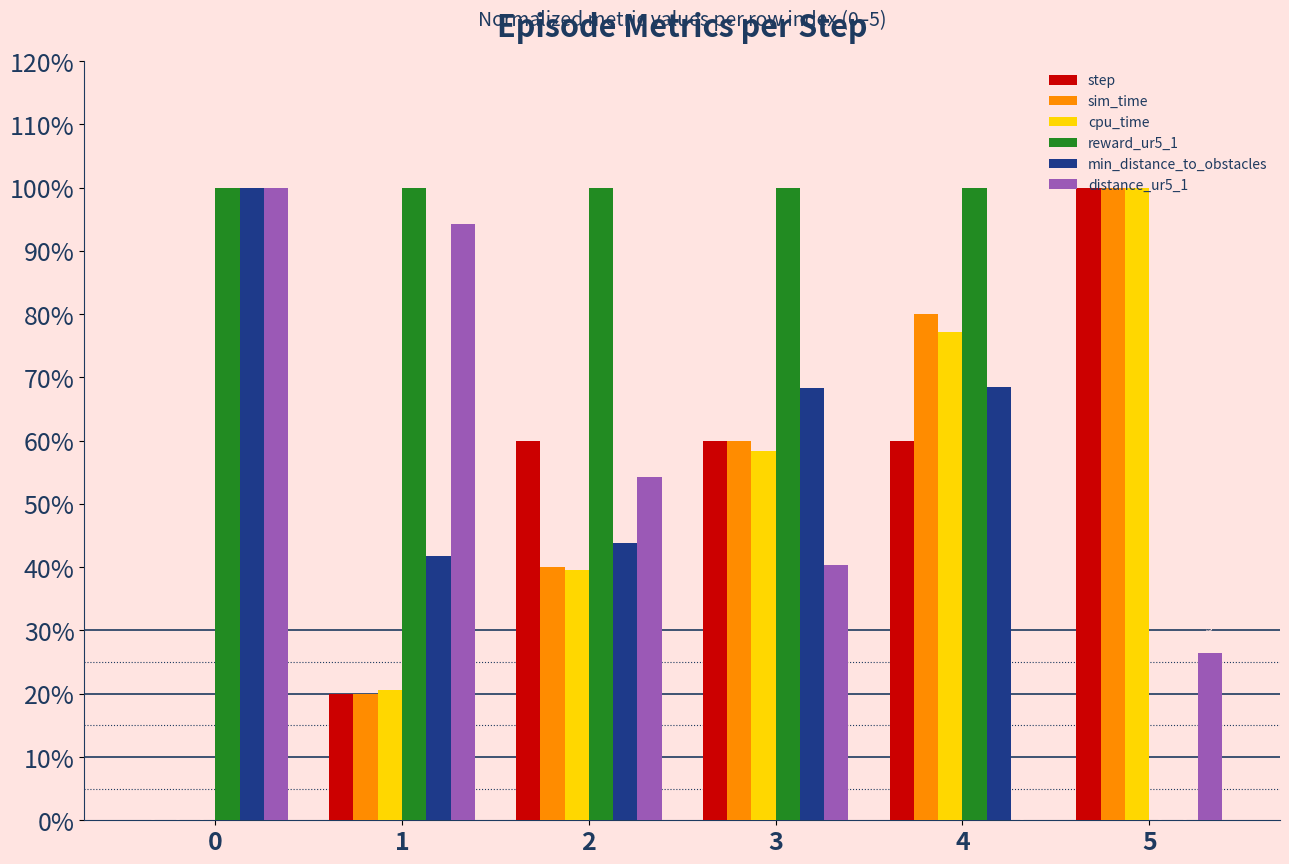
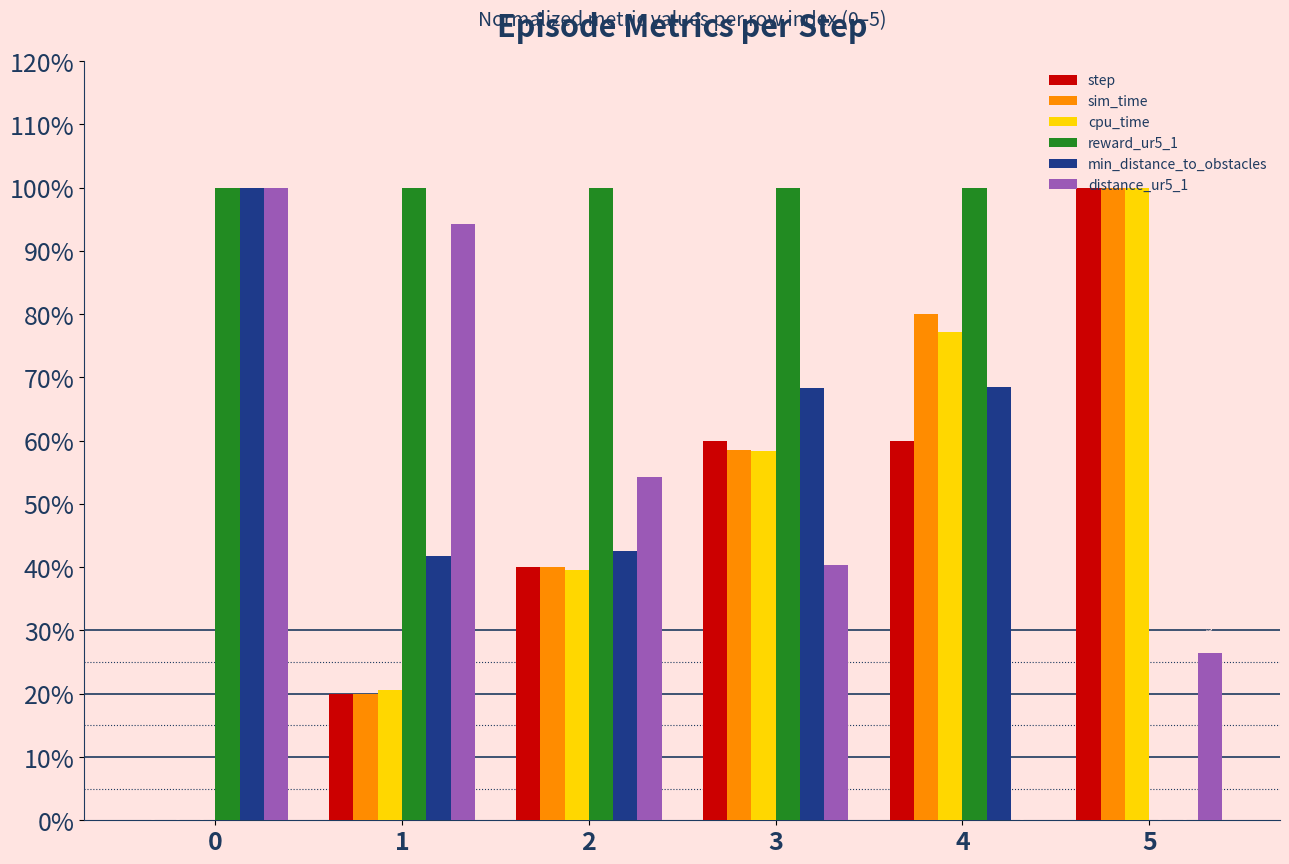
step, 2: 60% -> 40%
min_distance_to_obstacles, 2: 44% -> 42%
sim_time, 3: 60% -> 59%
